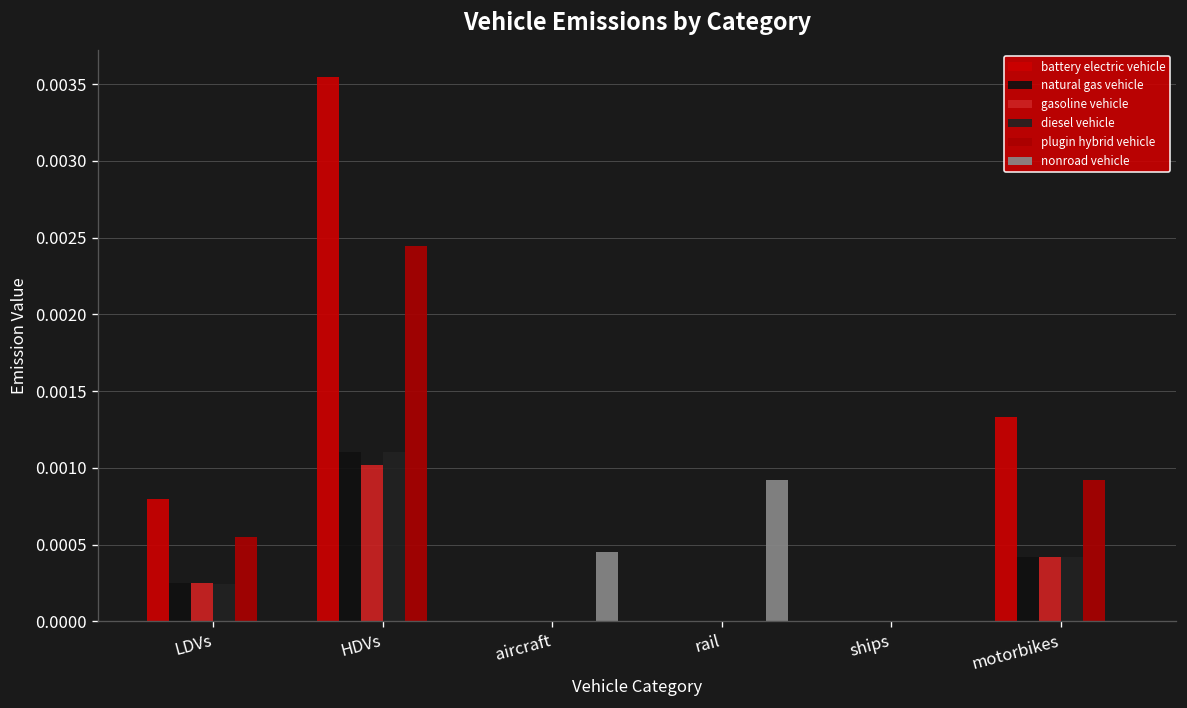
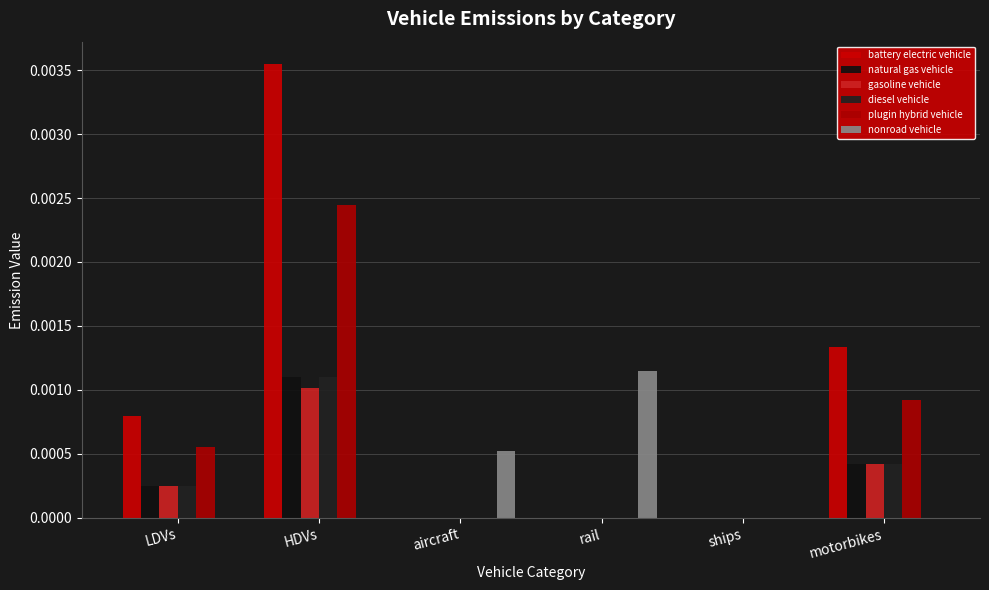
nonroad vehicle, aircraft: 0.00045 -> 0.00053
nonroad vehicle, rail: 0.00092 -> 0.00115
